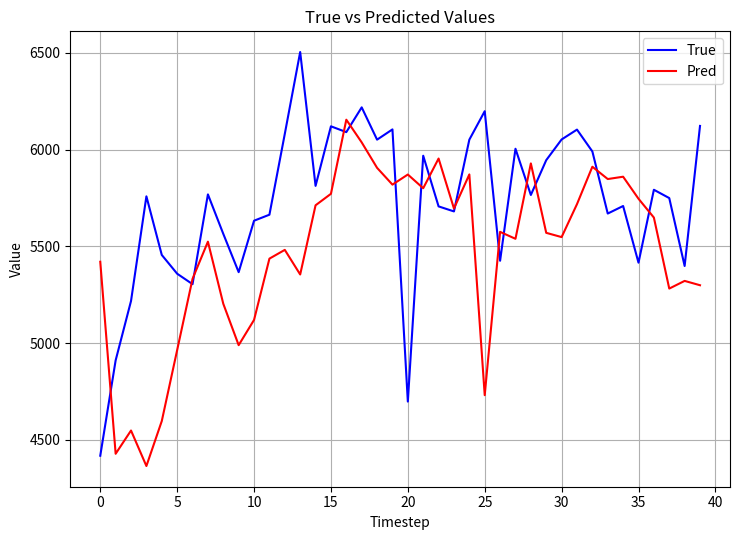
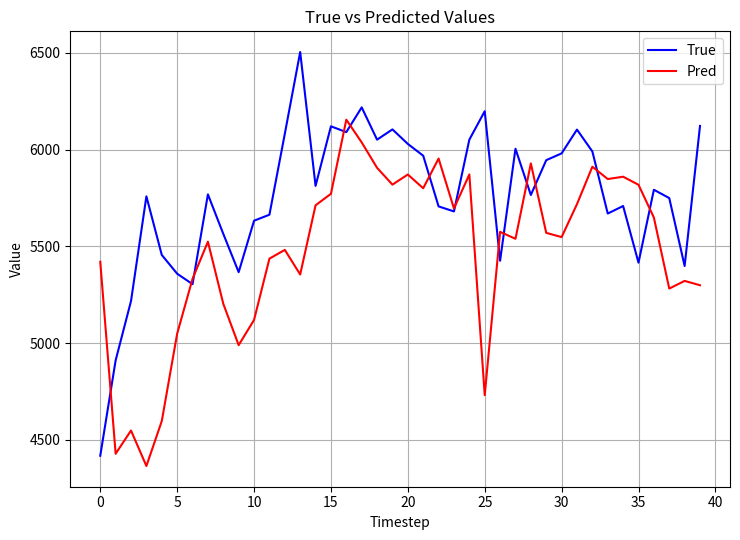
Pred, 5: 4960 -> 5050
True, 20: 4700 -> 6030
True, 30: 6050 -> 5980
Pred, 35: 5750 -> 5820
